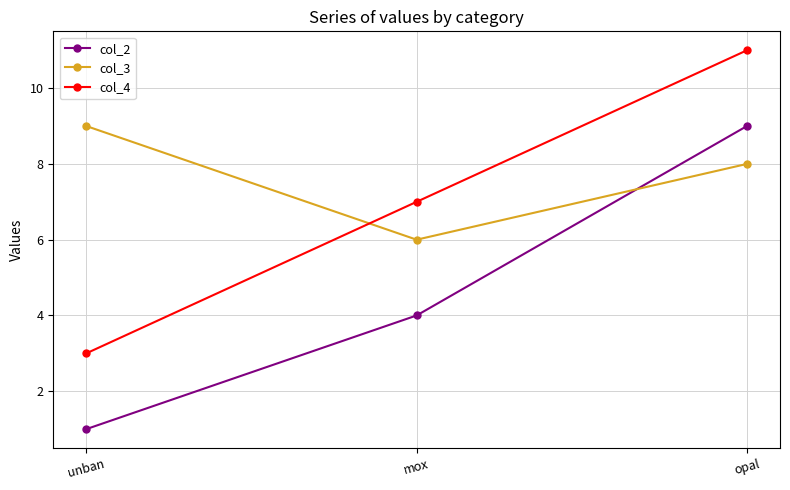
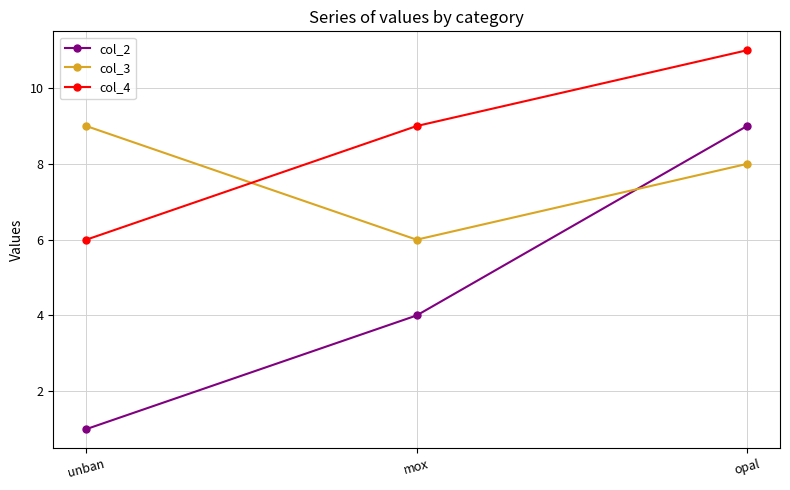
col_4, unban: 3 -> 6
col_4, mox: 7 -> 9
